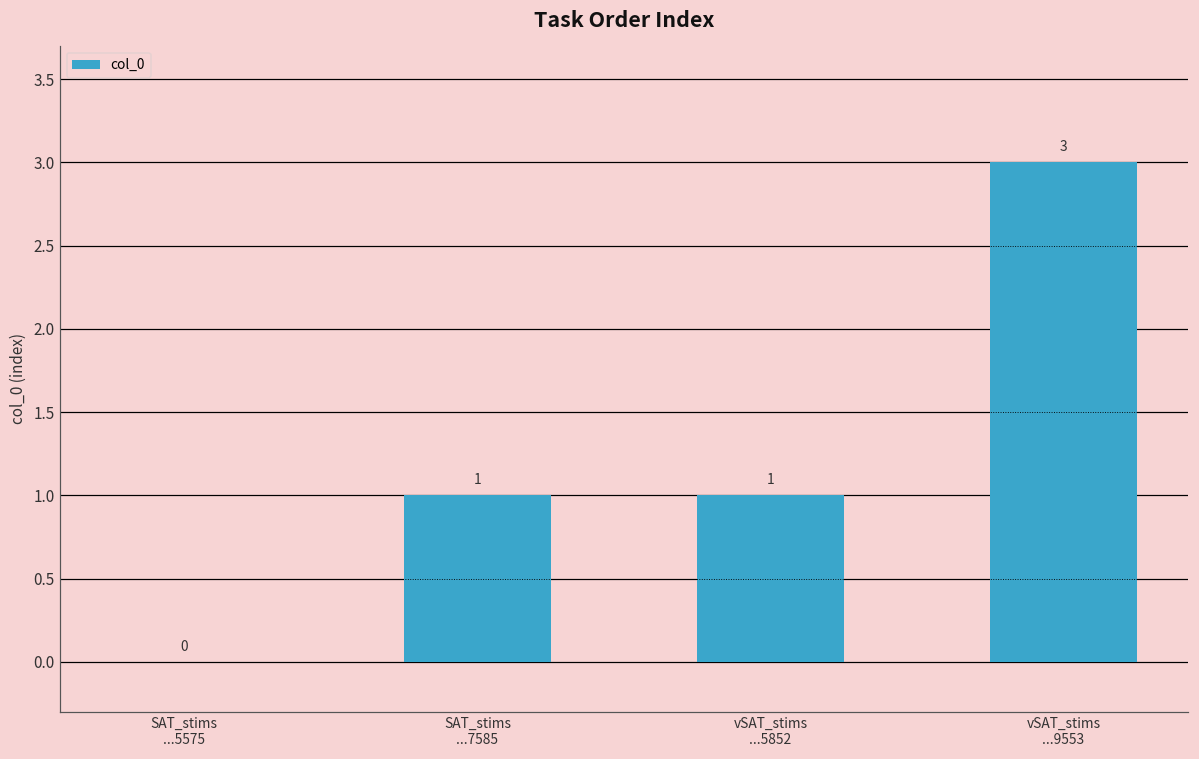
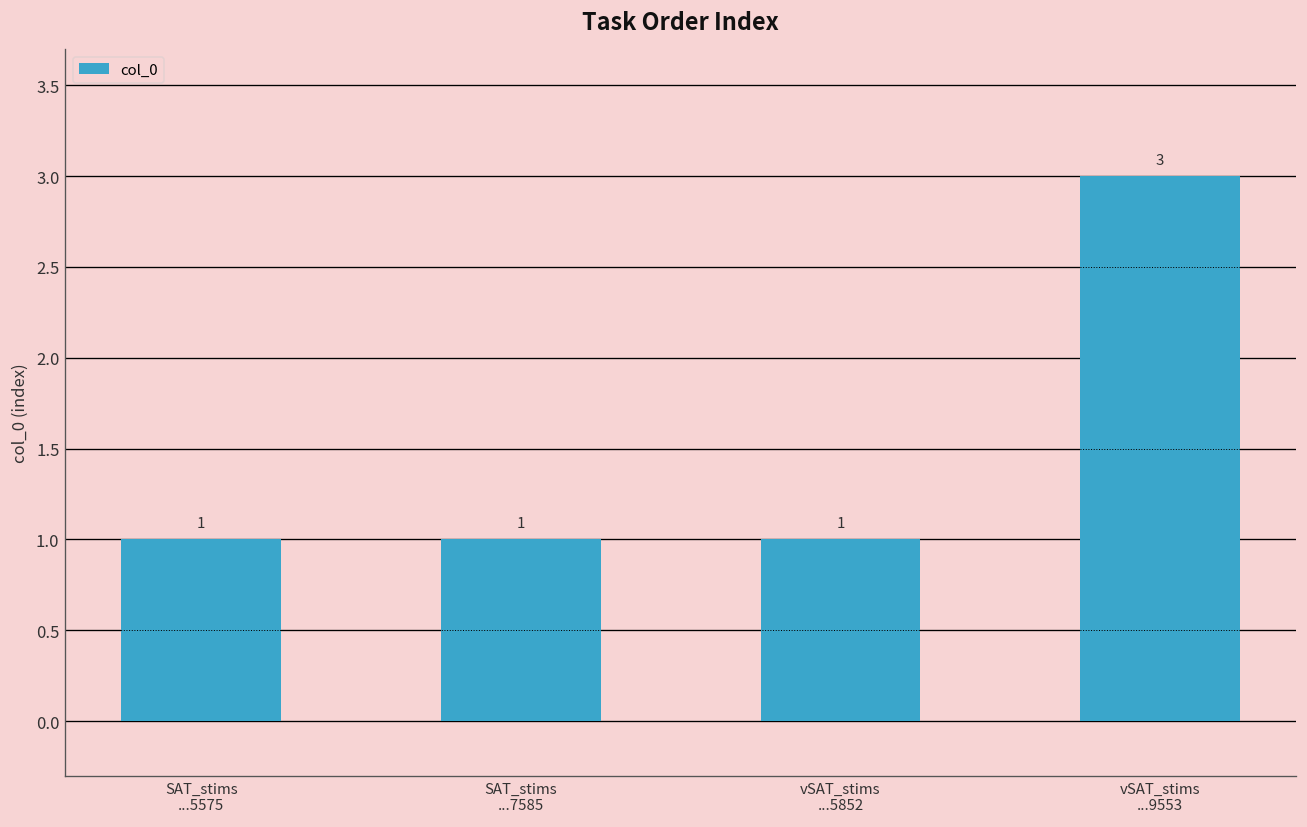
SAT_stims ...5575: 0 -> 1
